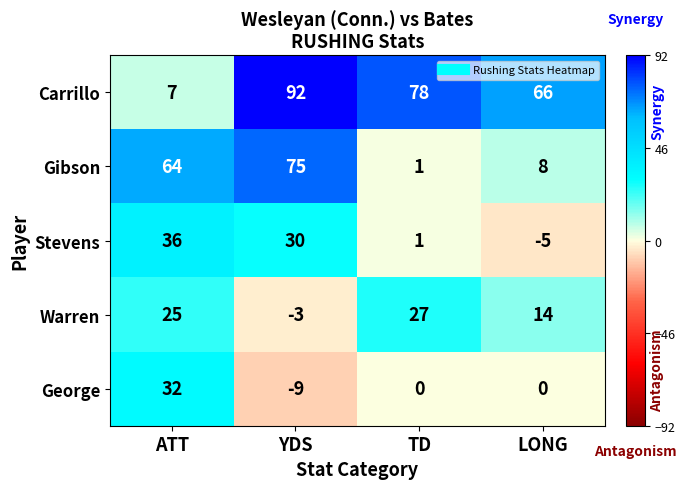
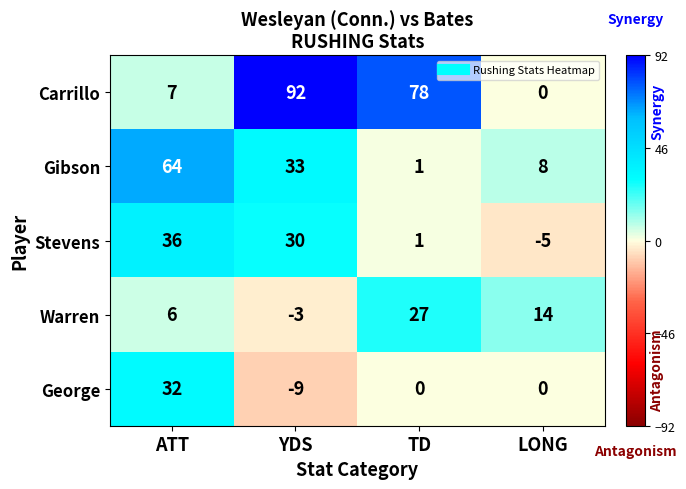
Carrillo, LONG: 66 -> 0
Gibson, YDS: 75 -> 33
Warren, ATT: 25 -> 6
